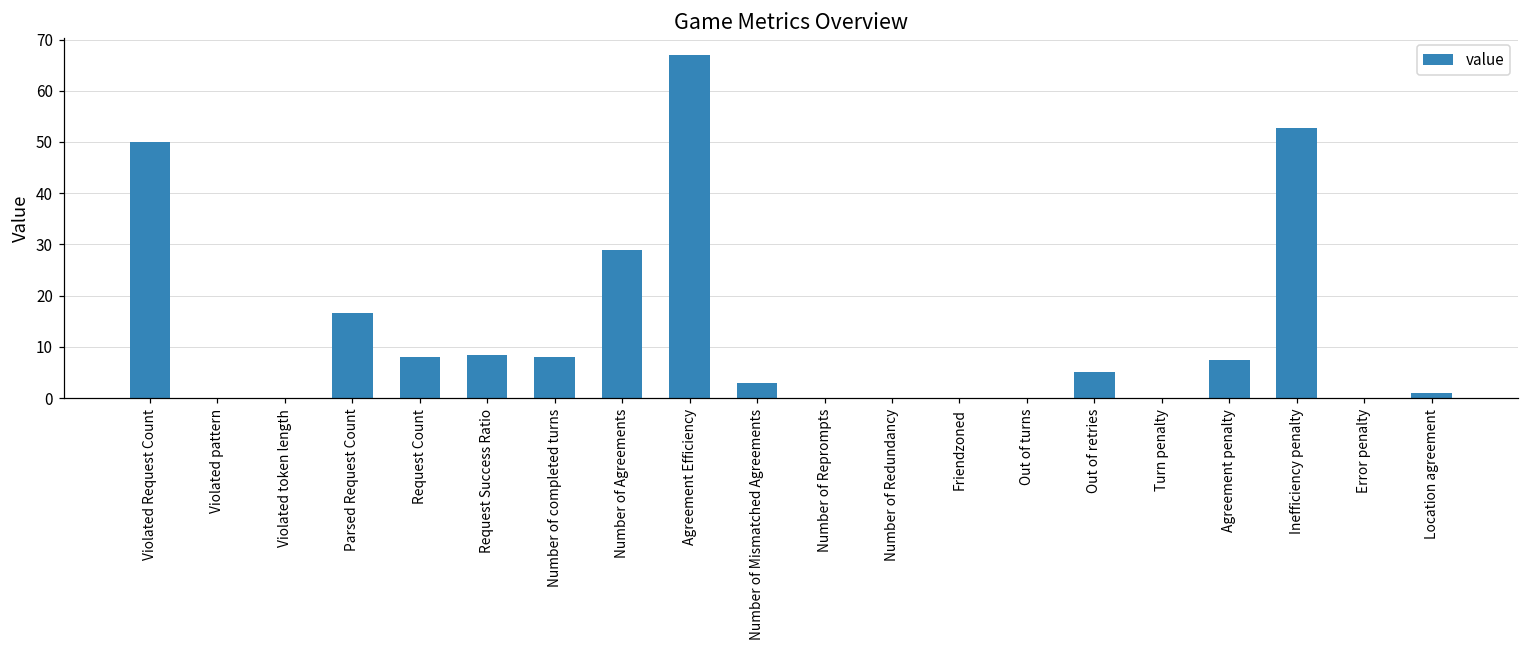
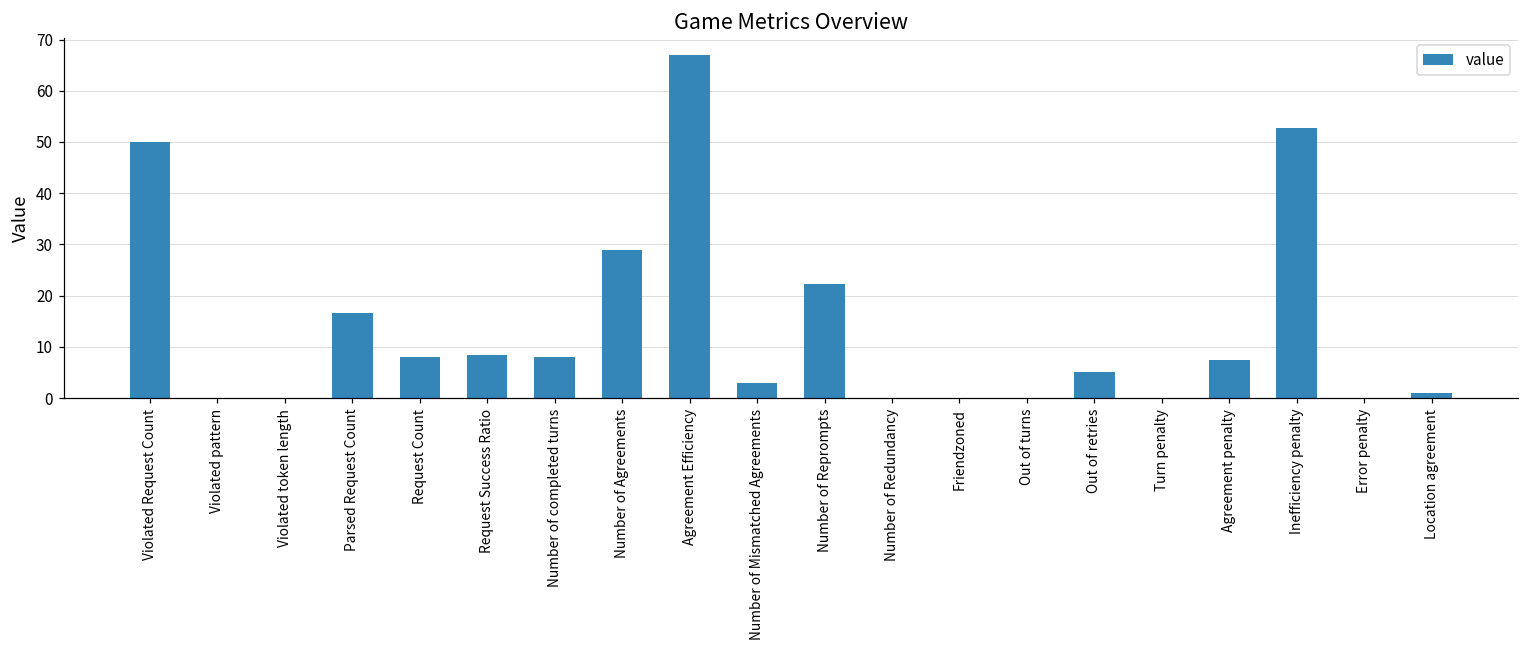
Number of Reprompts: 0 -> 22
